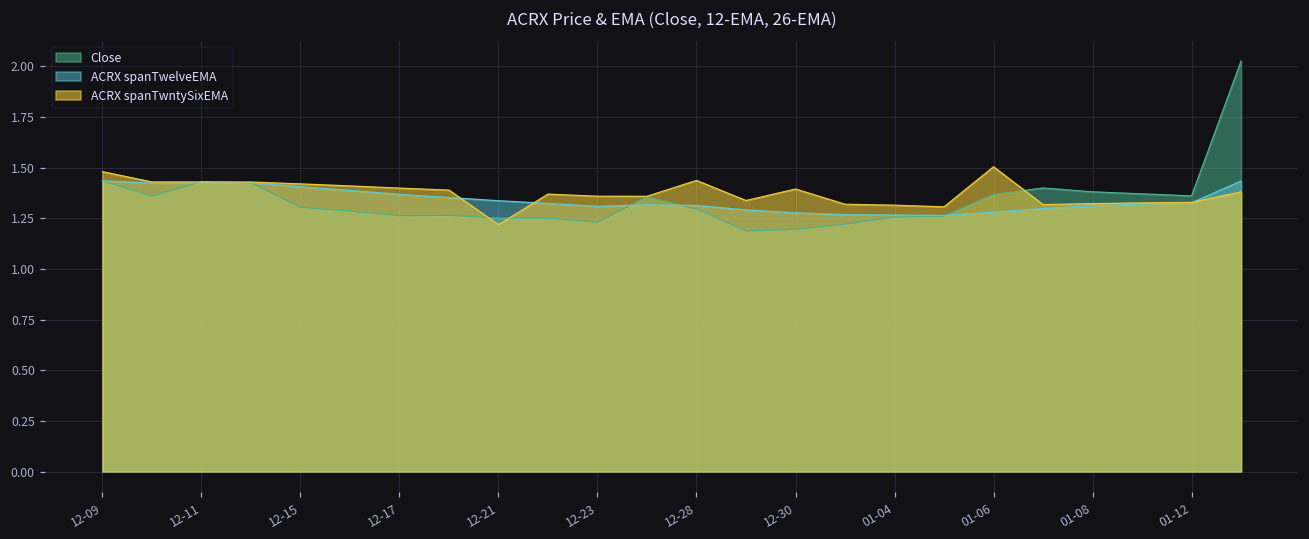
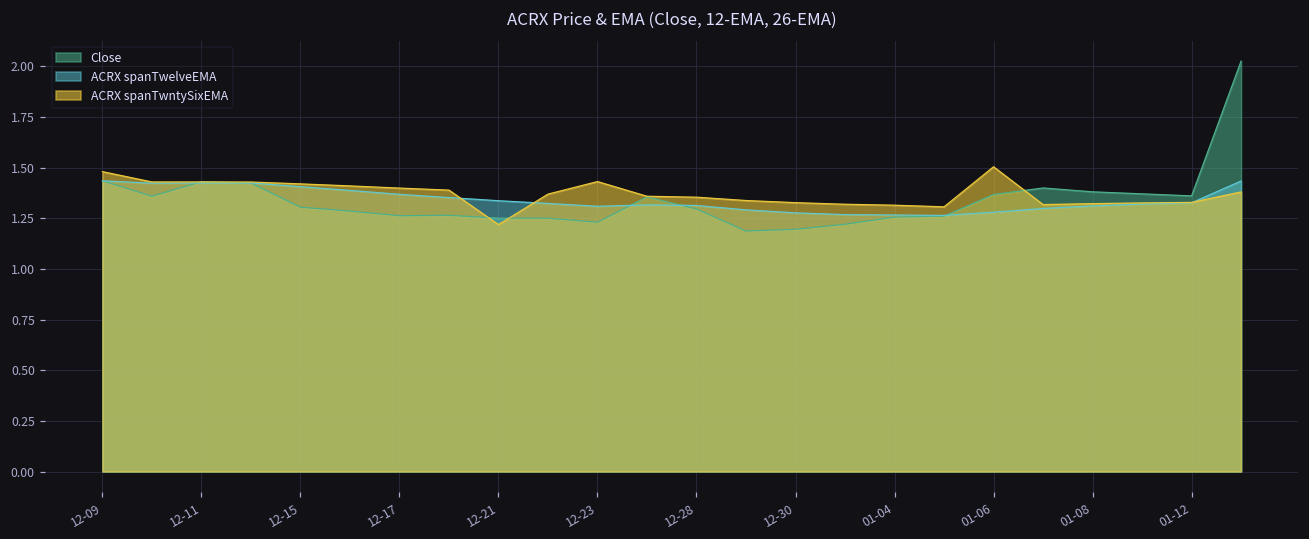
ACRX spanTwntySixEMA, 12-23: 1.36 -> 1.43
ACRX spanTwntySixEMA, 12-28: 1.44 -> 1.35
ACRX spanTwntySixEMA, 12-30: 1.39 -> 1.33
